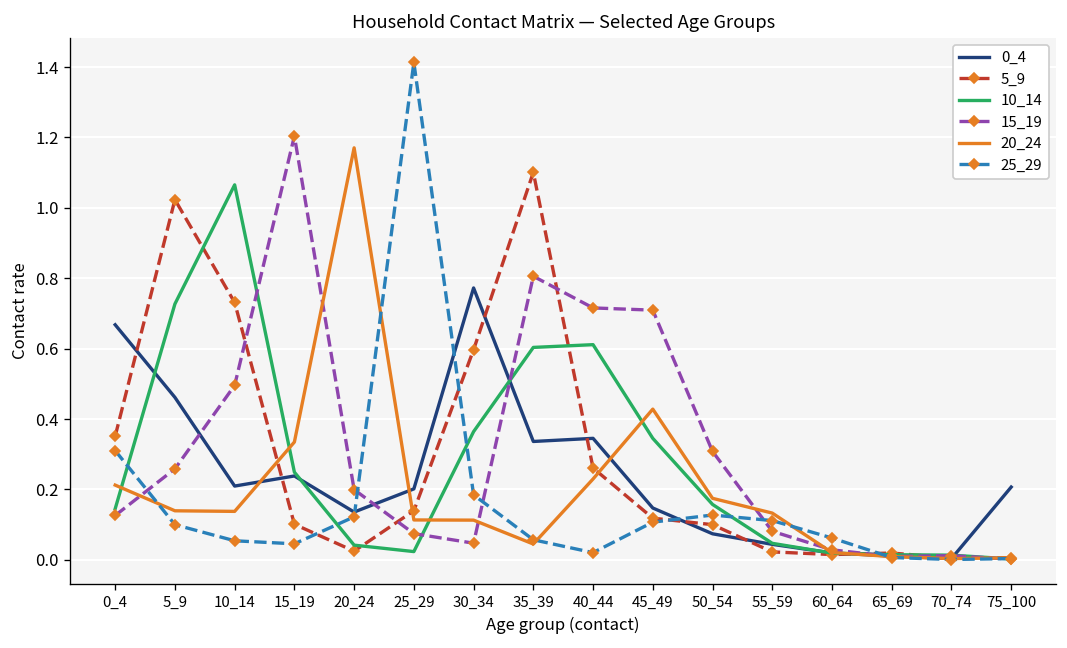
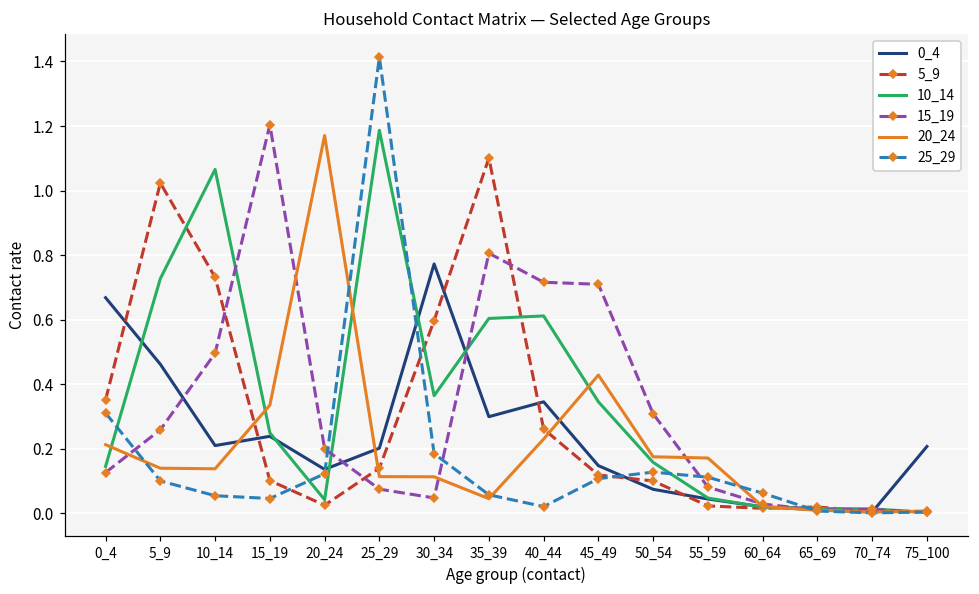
10_14, 25_29: 0.02 -> 1.19
0_4, 35_39: 0.34 -> 0.30
20_24, 55_59: 0.13 -> 0.17
